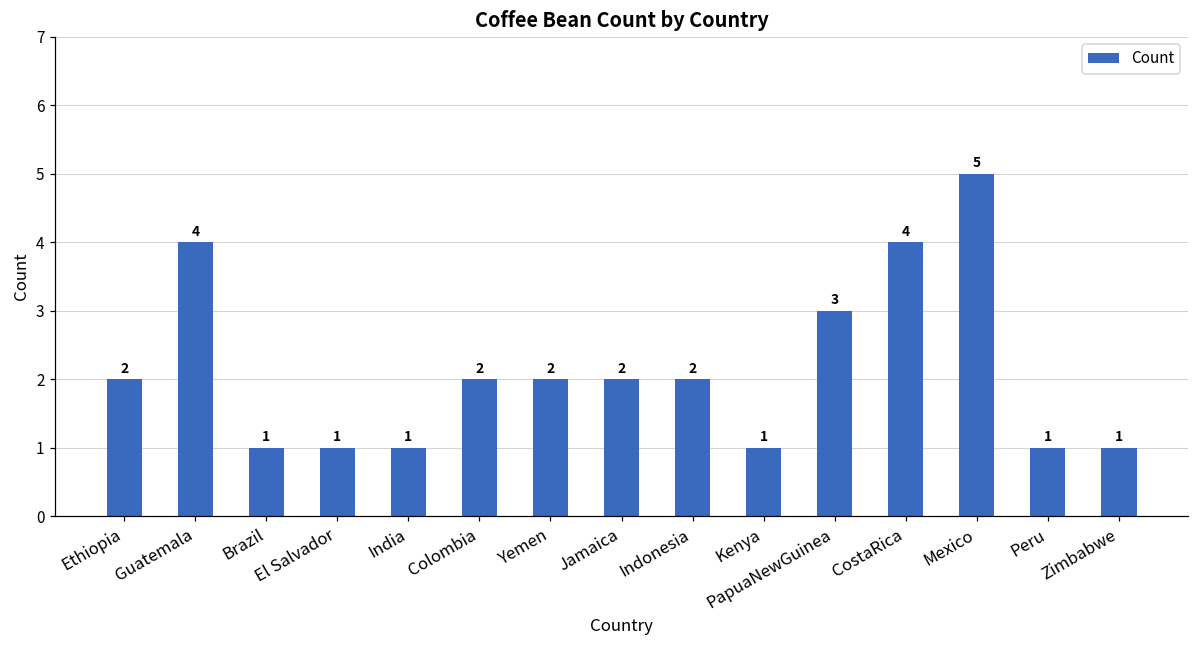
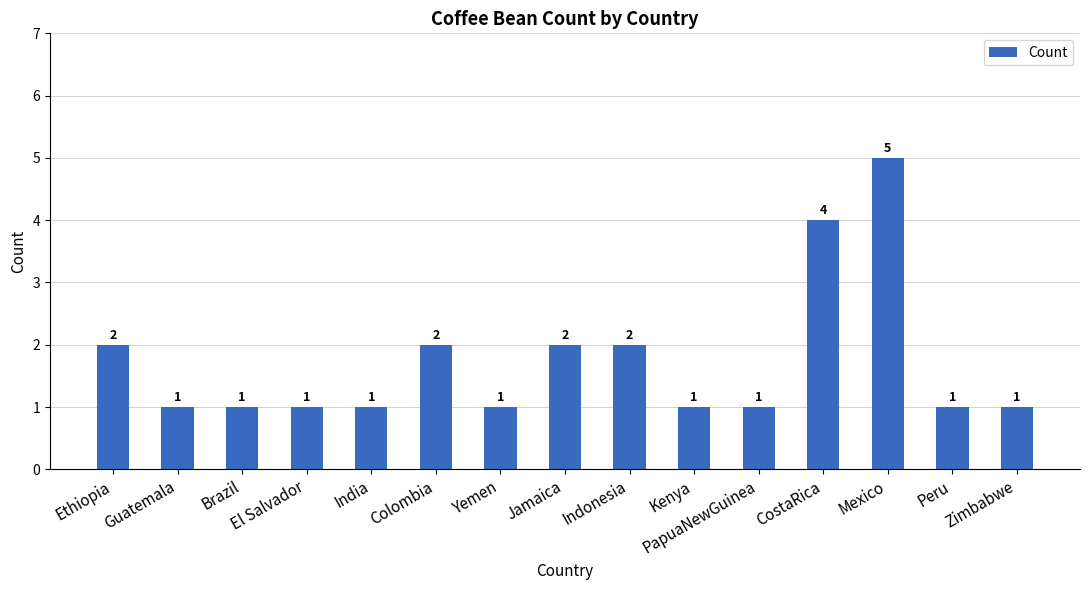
Guatemala: 4 -> 1
Yemen: 2 -> 1
PapuaNewGuinea: 3 -> 1
